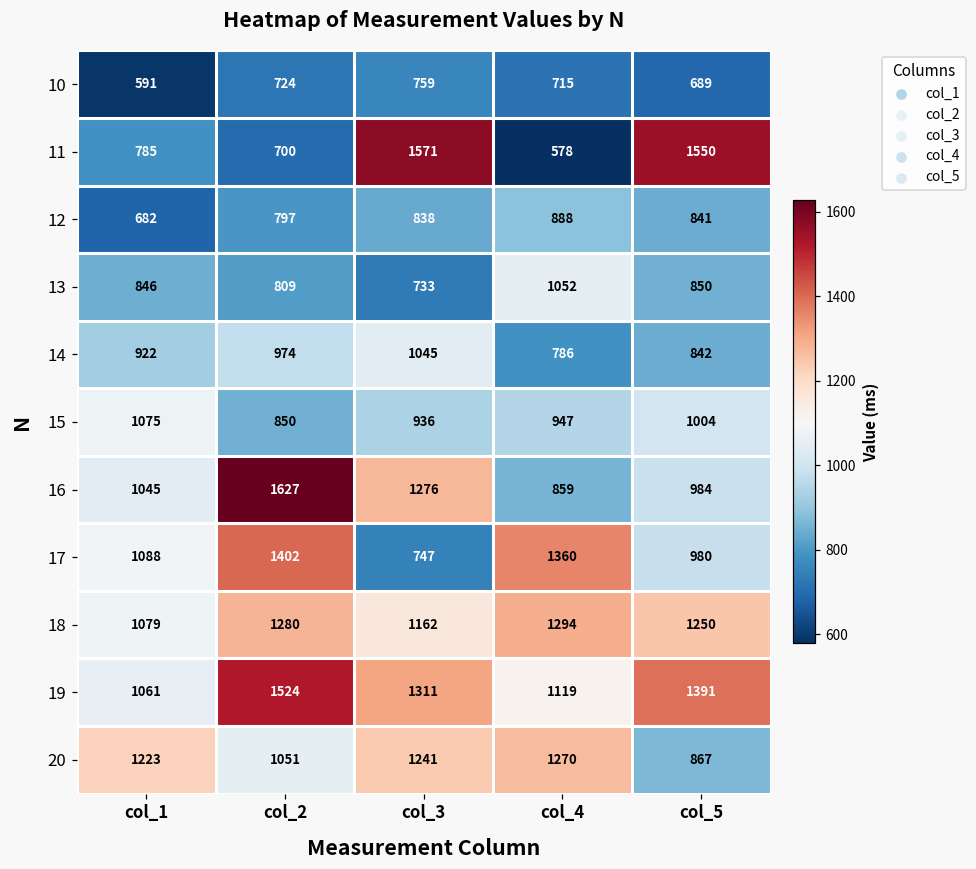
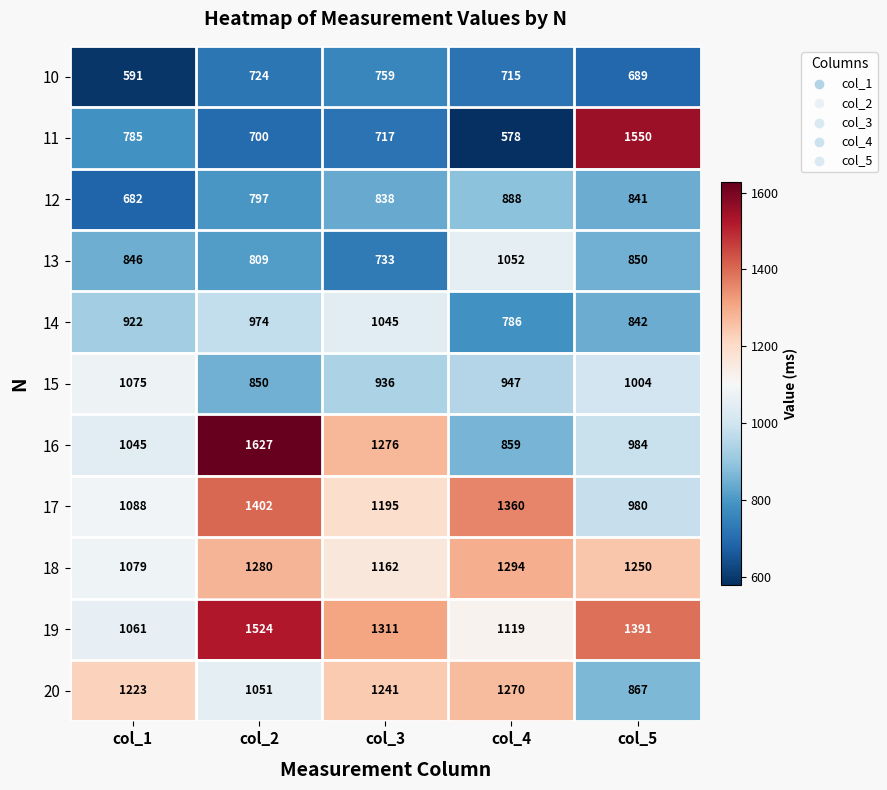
11, col_3: 1571 -> 717
17, col_3: 747 -> 1195
